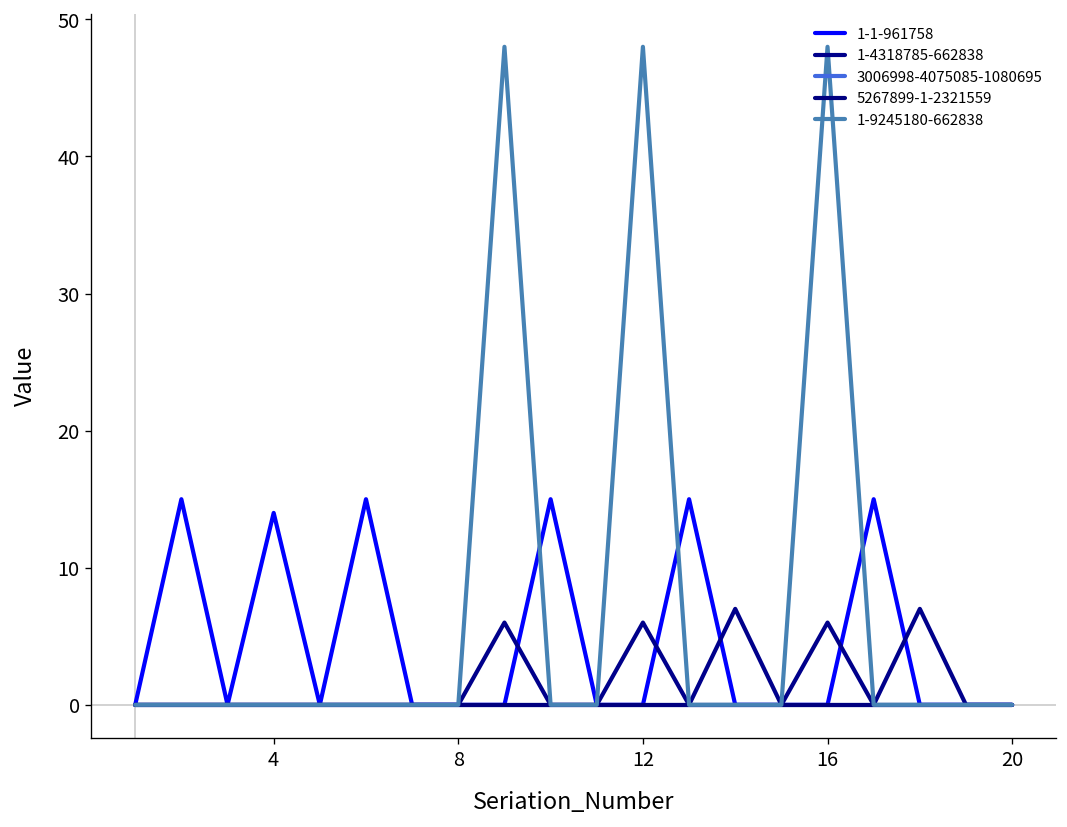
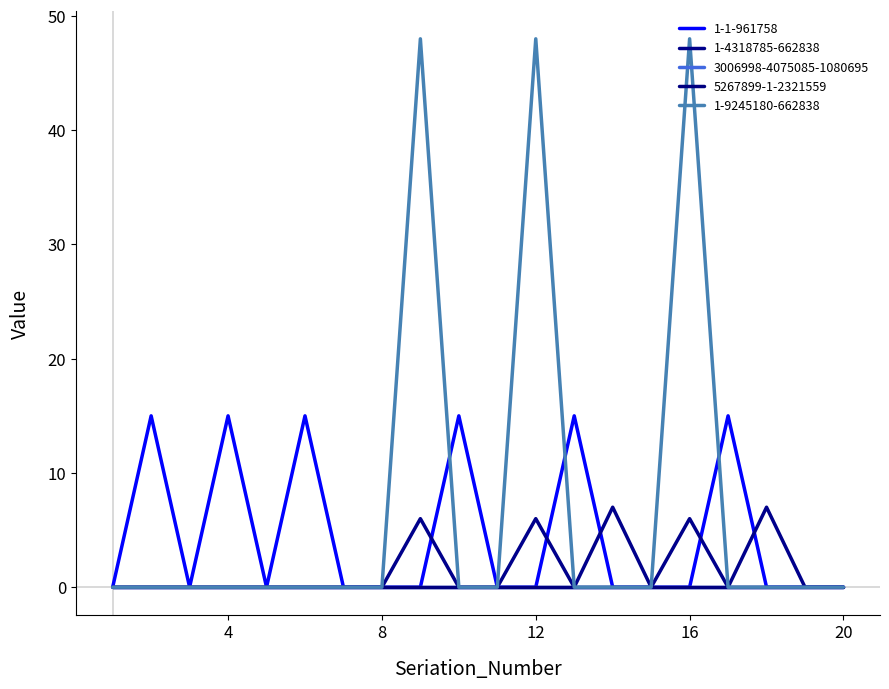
1-1-961758, 4: 14 -> 15
